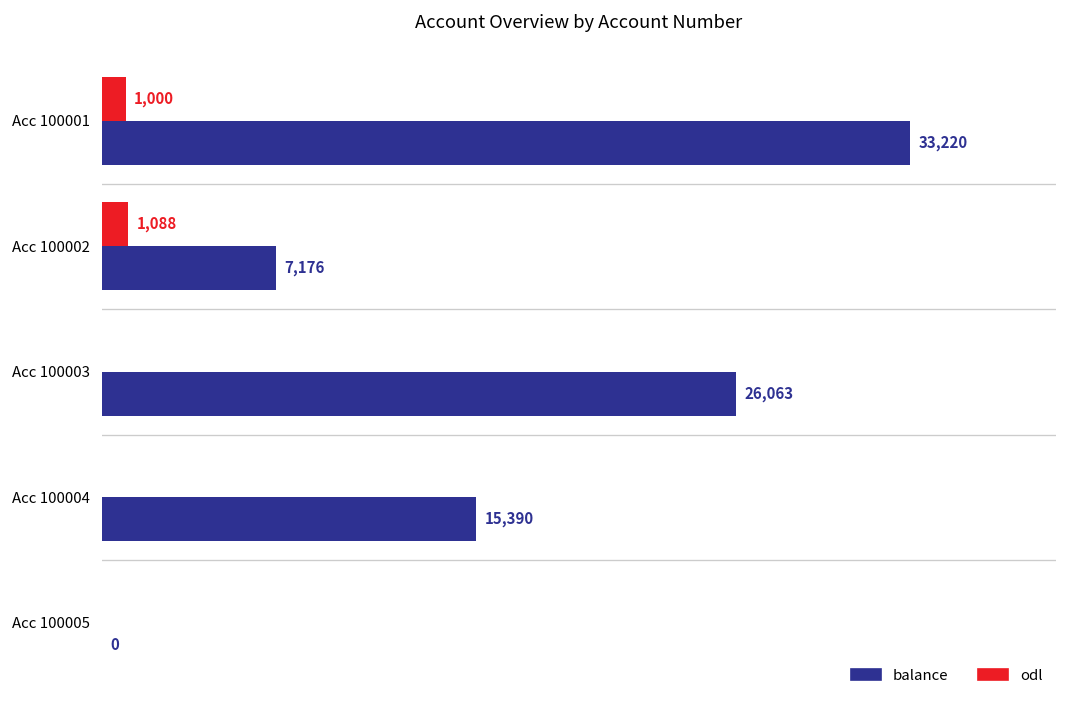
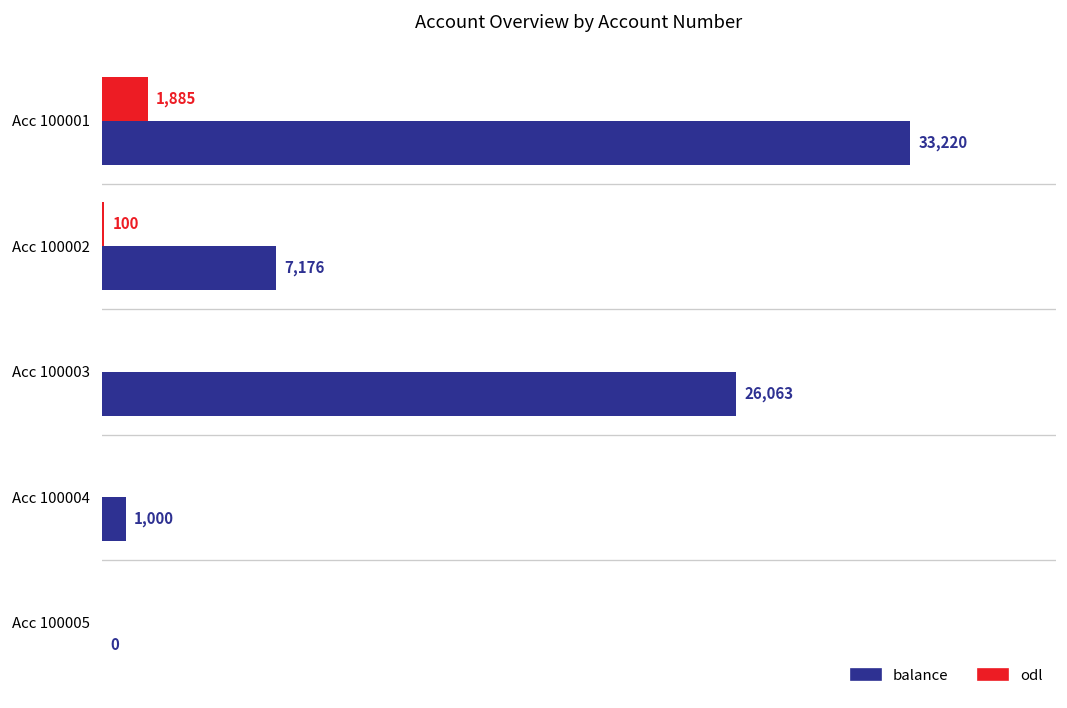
odl, Acc 100001: 1,000 -> 1,885
odl, Acc 100002: 1,088 -> 100
balance, Acc 100004: 15,390 -> 1,000
